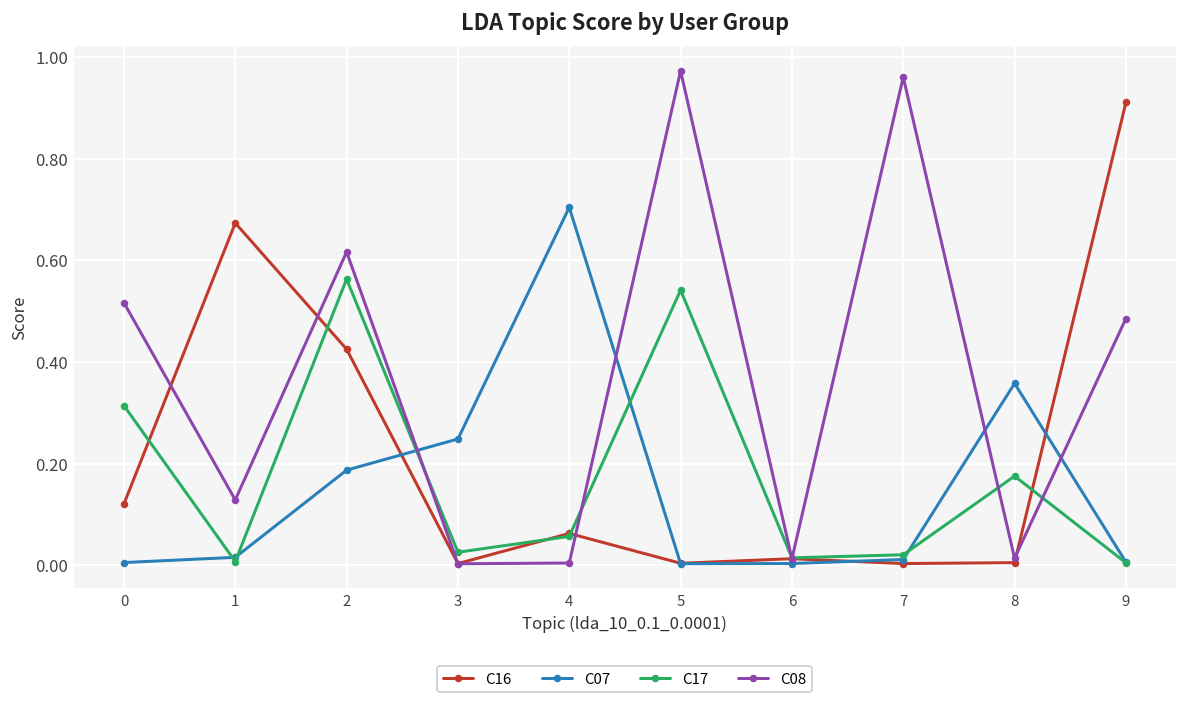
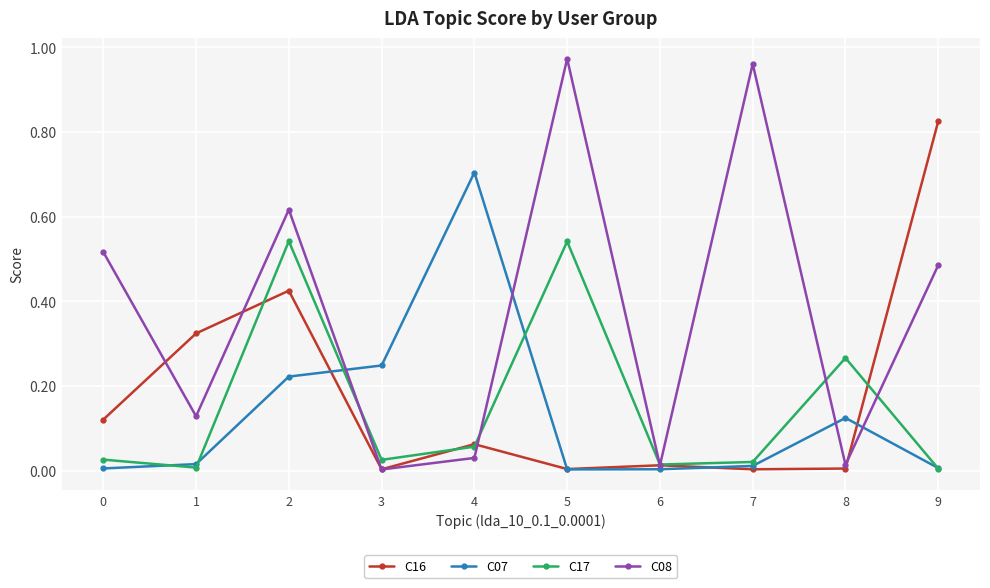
C17, 0: 0.31 -> 0.03
C16, 1: 0.67 -> 0.32
C07, 2: 0.19 -> 0.22
C17, 2: 0.56 -> 0.54
C08, 4: 0.00 -> 0.03
C07, 8: 0.36 -> 0.12
C17, 8: 0.18 -> 0.27
C16, 9: 0.91 -> 0.83
